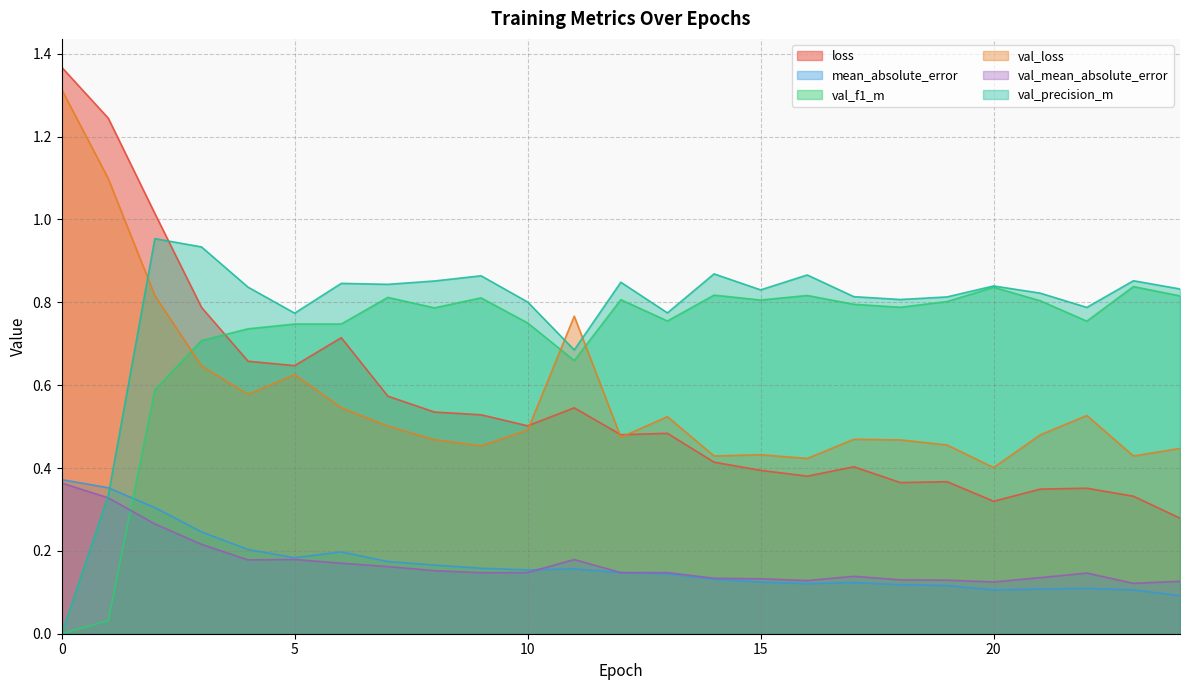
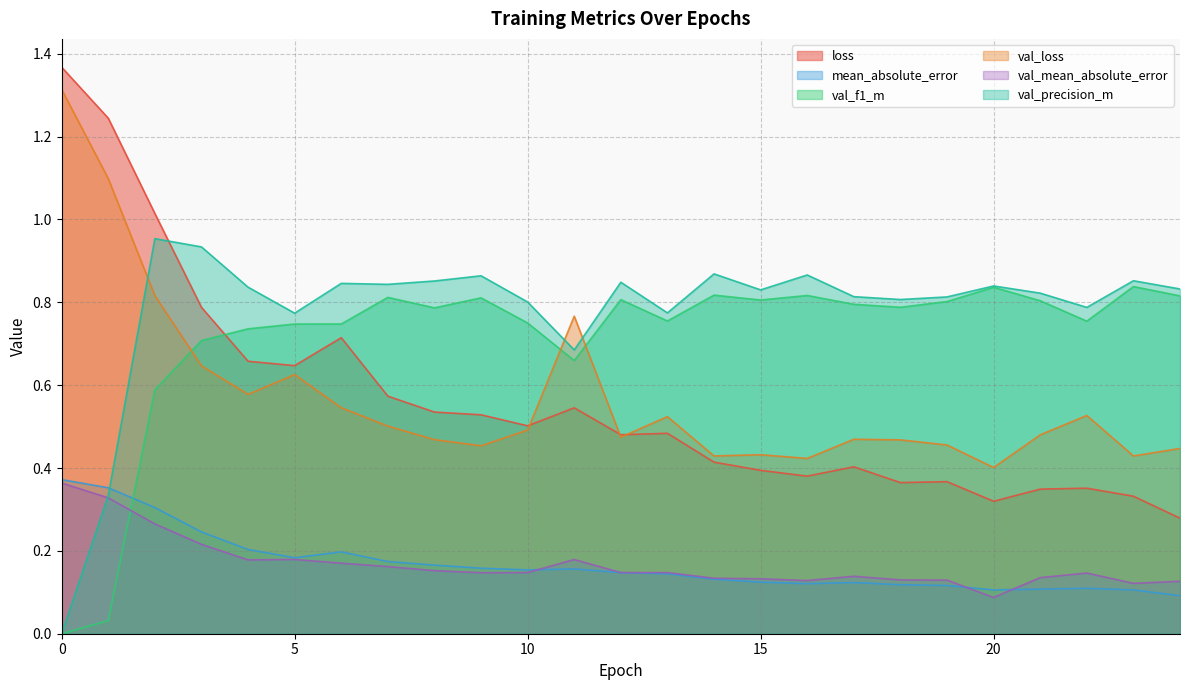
val_mean_absolute_error, 20: 0.12 -> 0.09
